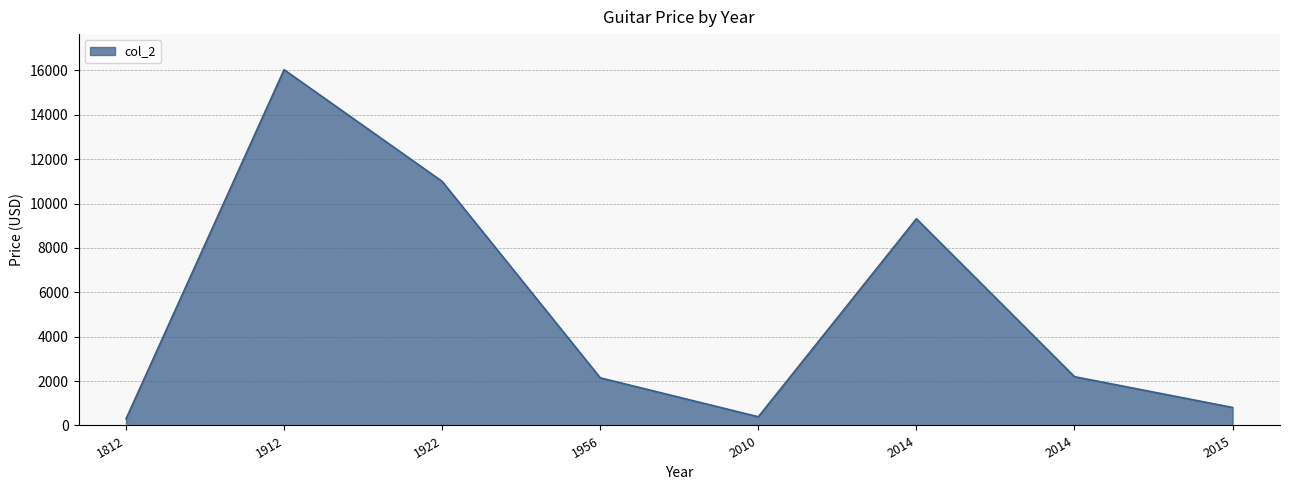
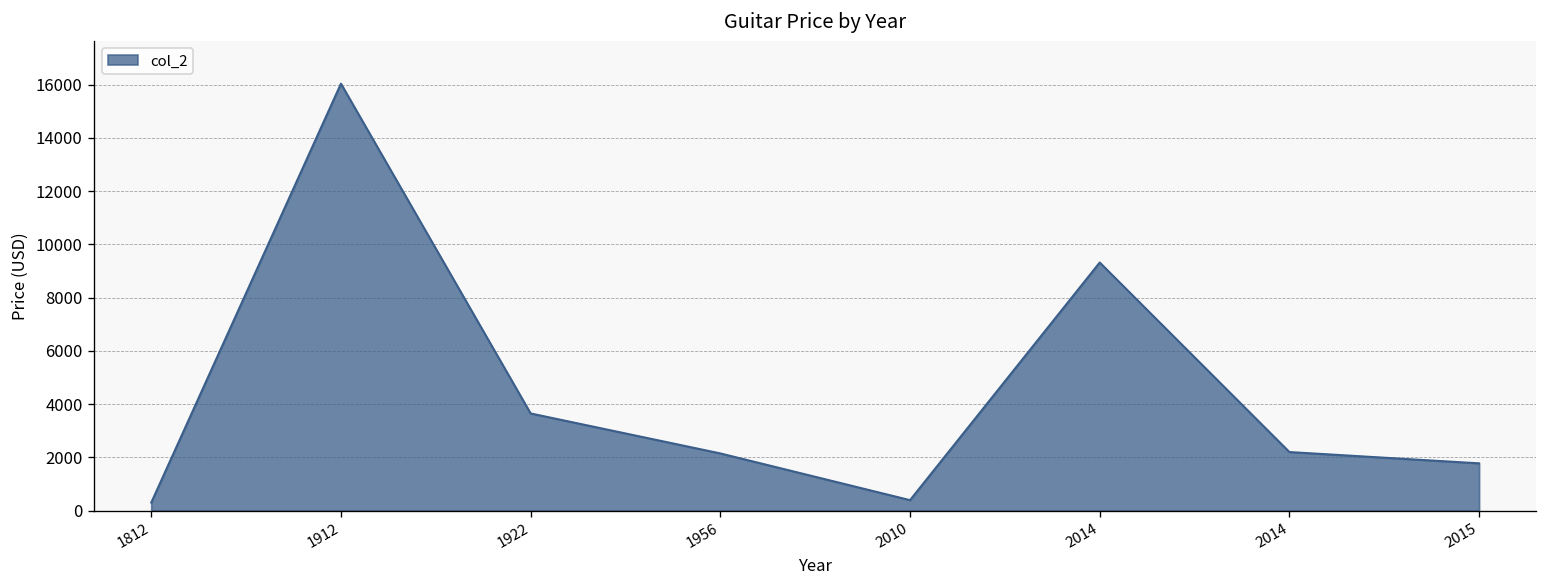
1922: 11000 -> 3600
2015: 800 -> 1800
